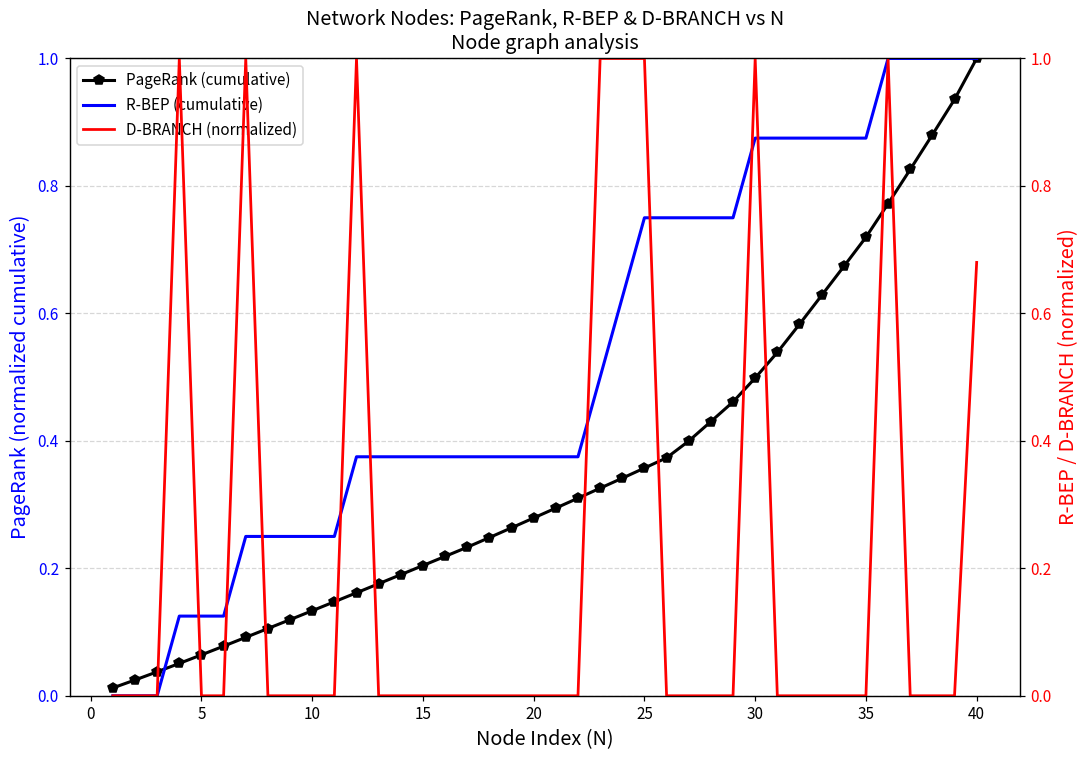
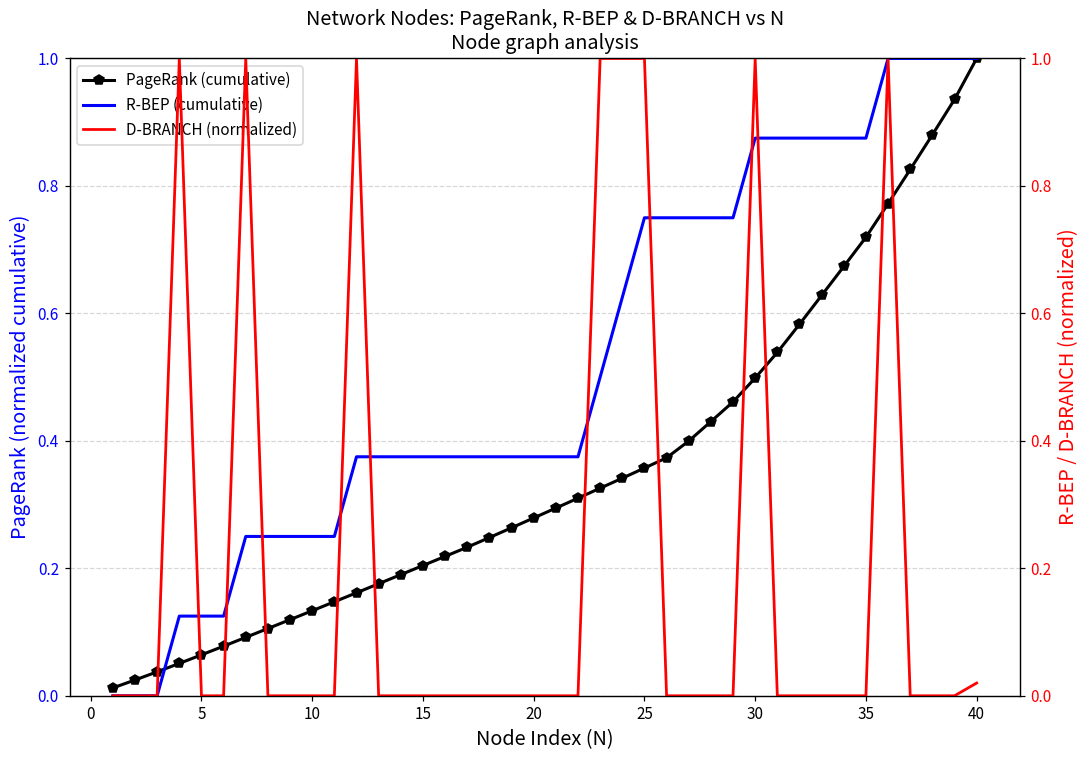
D-BRANCH (normalized), 40: 0.68 -> 0.02
